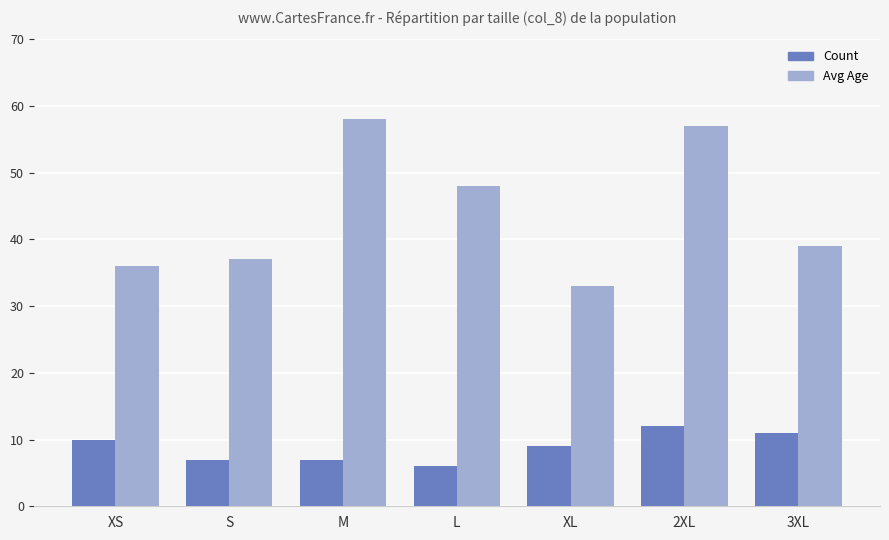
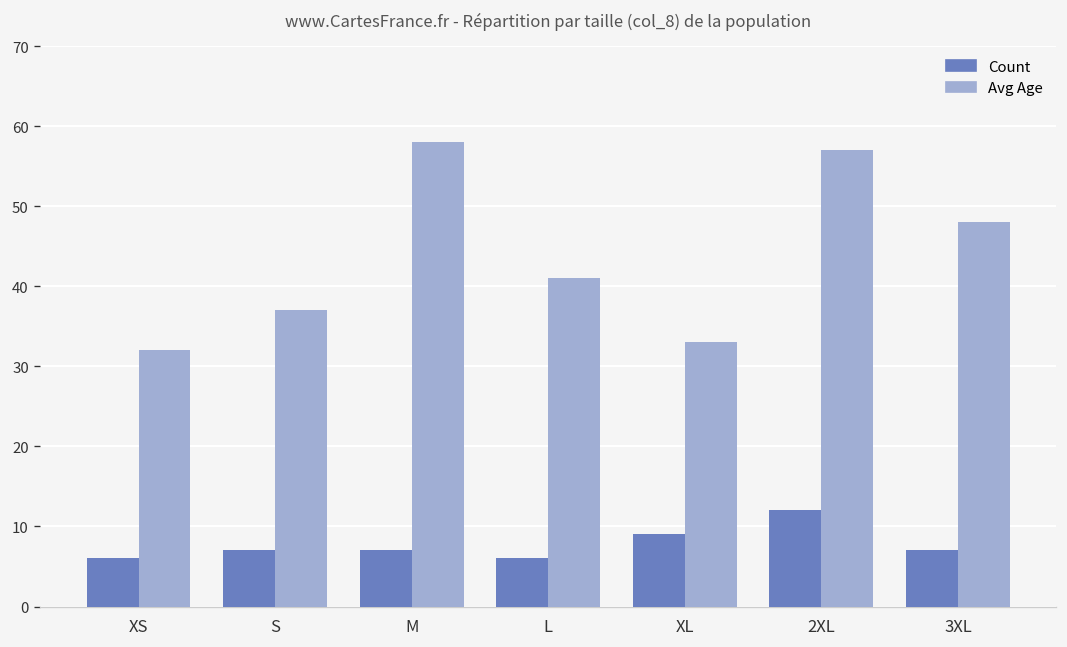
Count, XS: 10 -> 6
Avg Age, XS: 36 -> 32
Avg Age, L: 48 -> 41
Count, 3XL: 11 -> 7
Avg Age, 3XL: 39 -> 48
